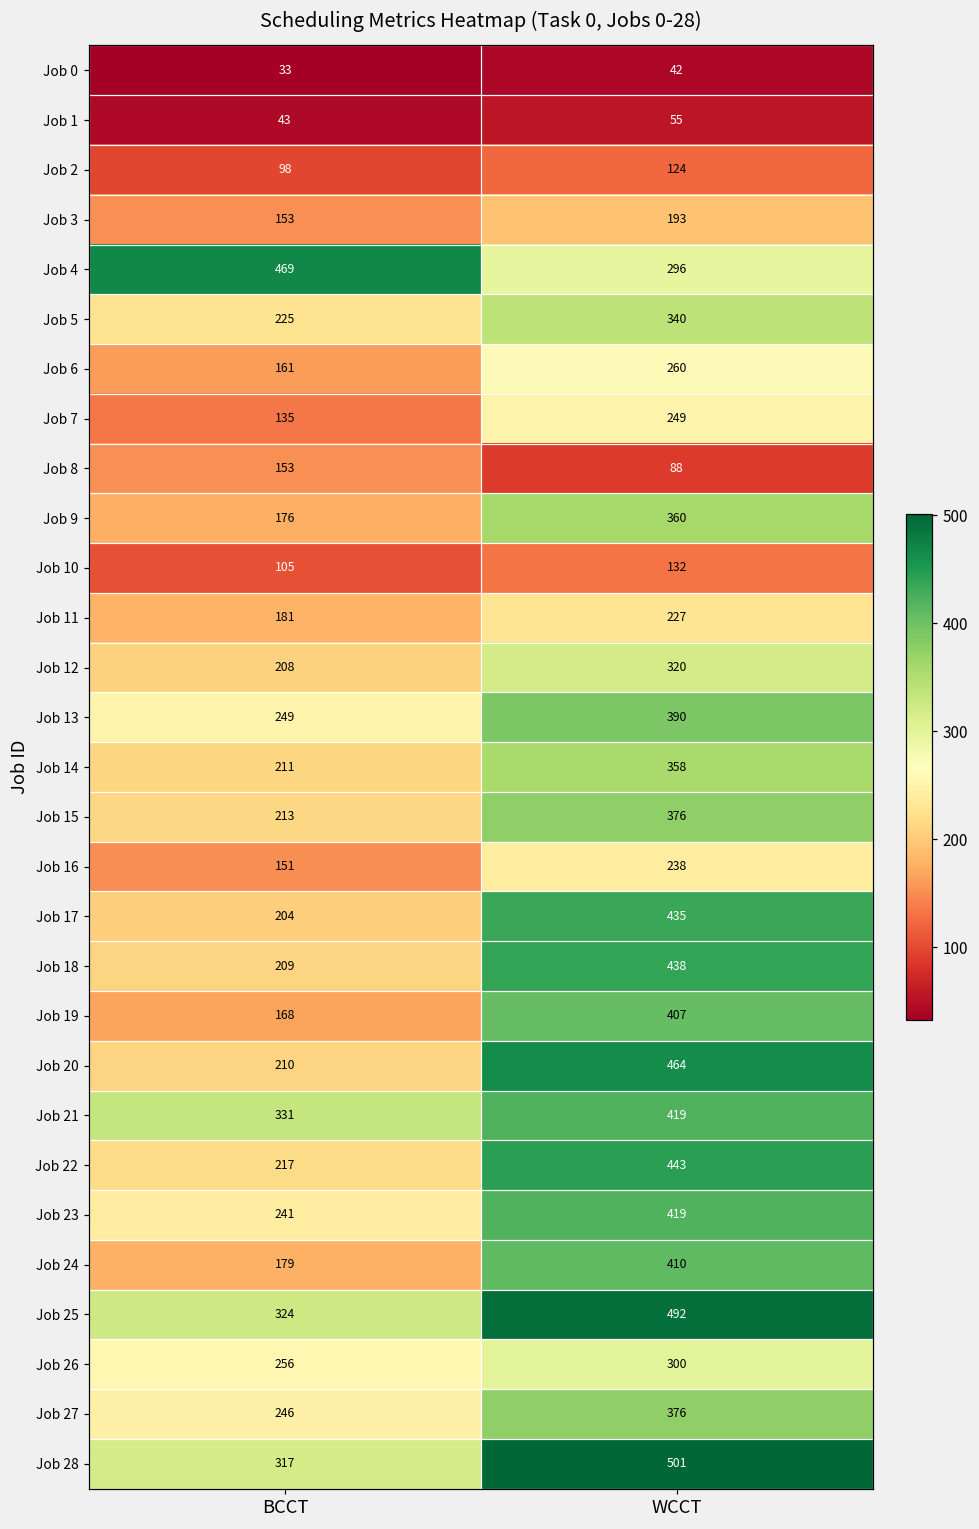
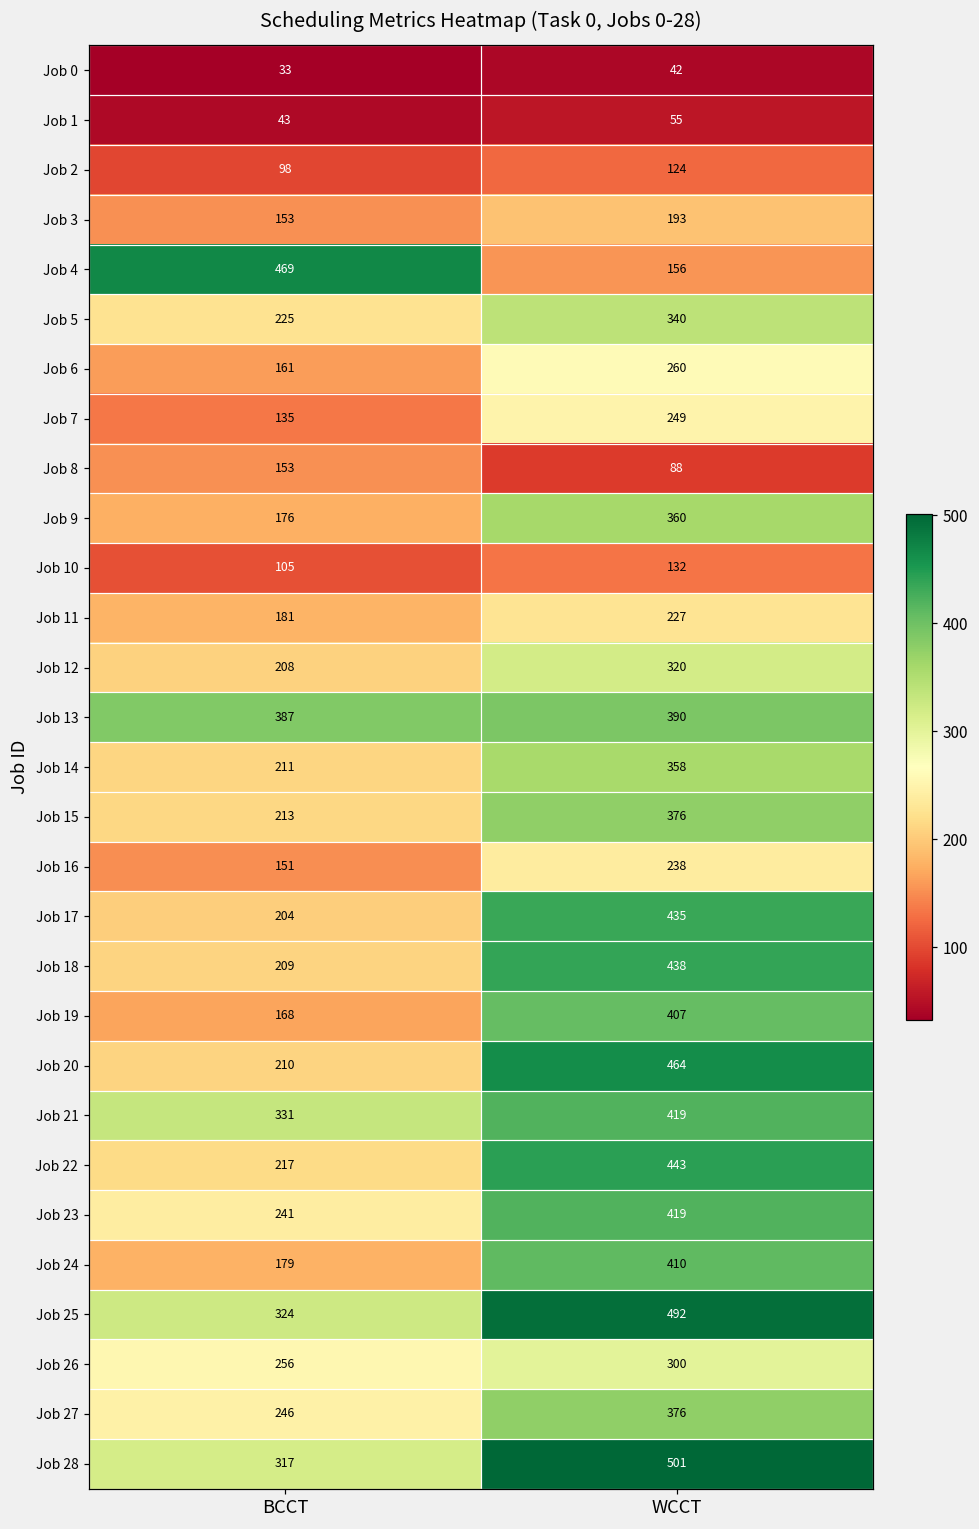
Job 4, WCCT: 296 -> 156
Job 13, BCCT: 249 -> 387
